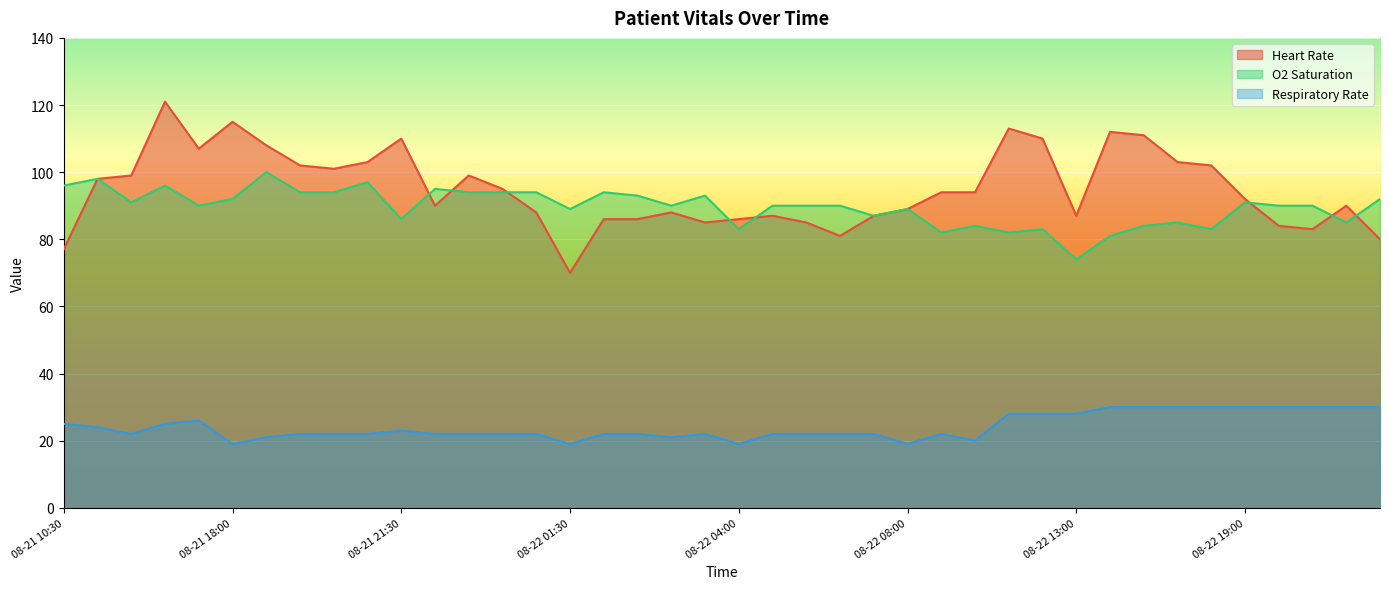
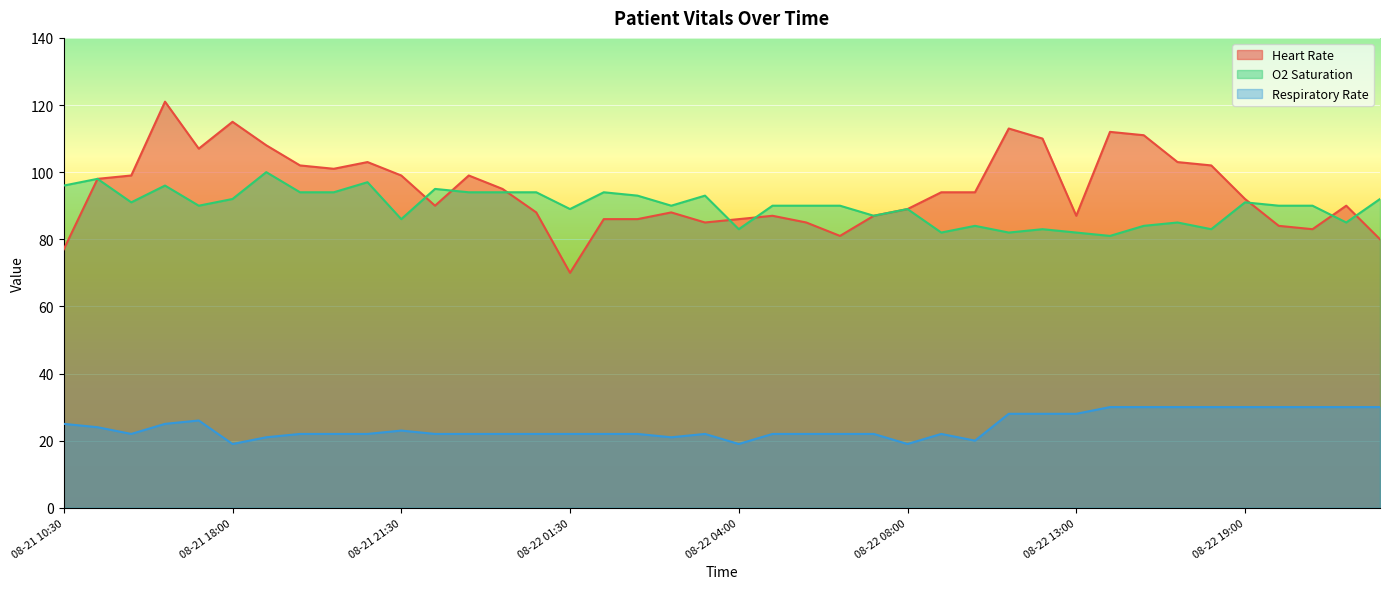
Heart Rate, 08-21 21:30: 110 -> 99
Respiratory Rate, 08-22 01:30: 19 -> 22
O2 Saturation, 08-22 13:00: 74 -> 82
